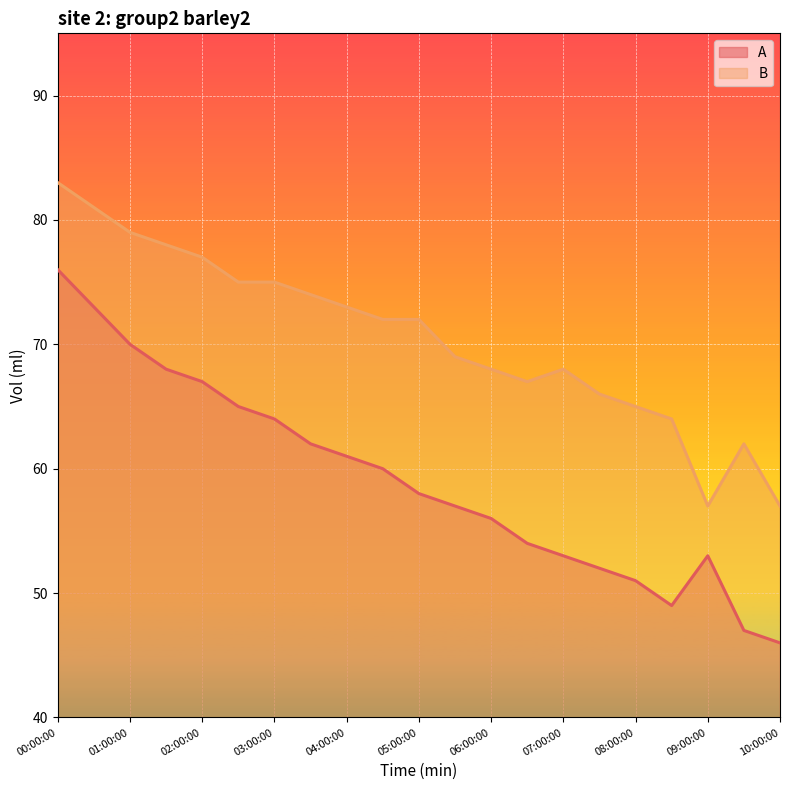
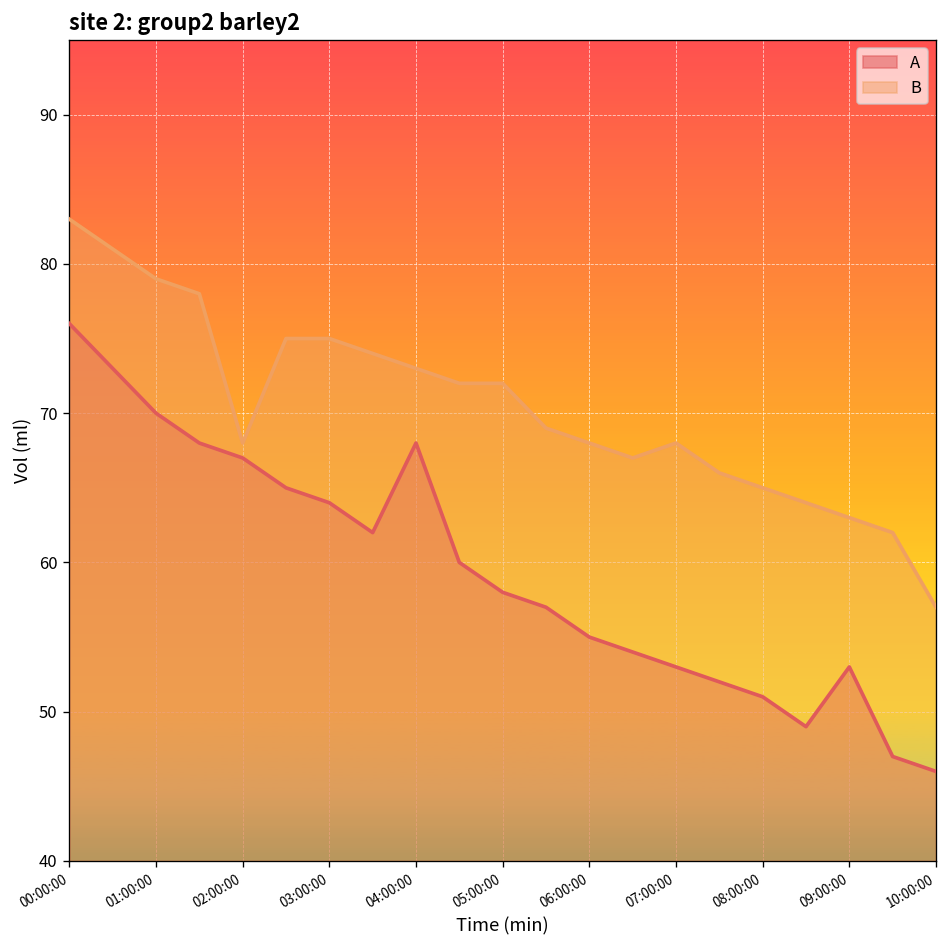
B, 02:00:00: 77 -> 68
A, 04:00:00: 61 -> 68
A, 06:00:00: 56 -> 55
B, 09:00:00: 57 -> 63
